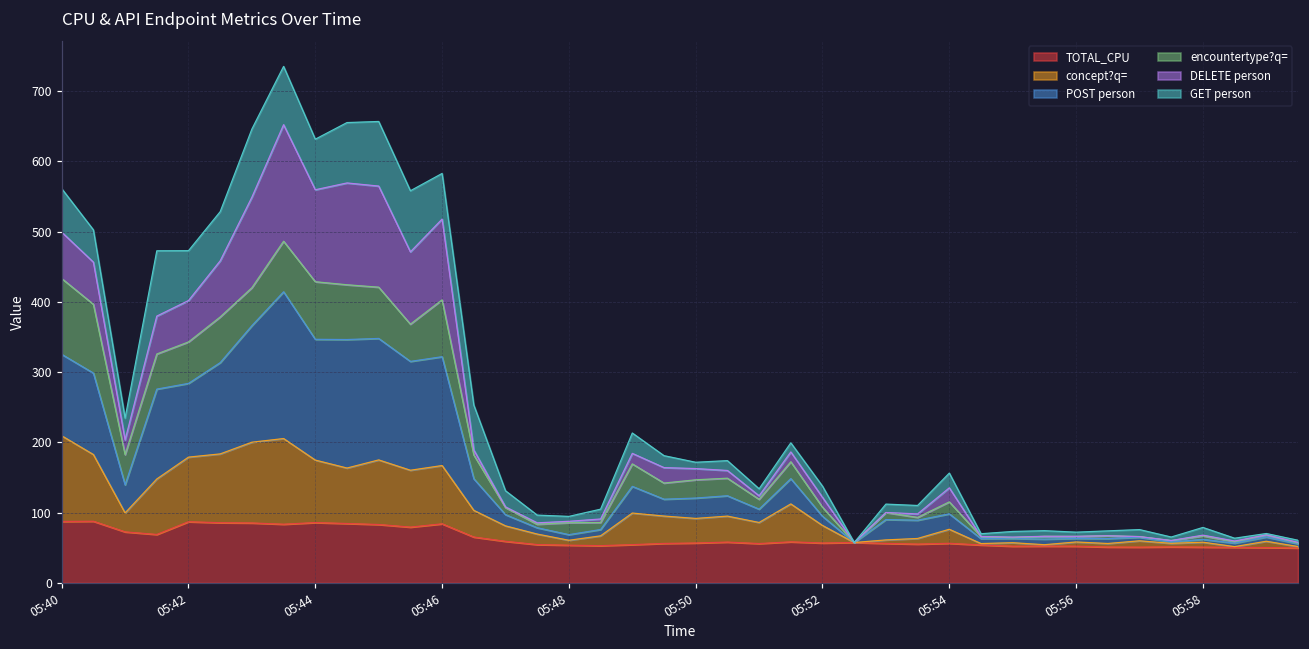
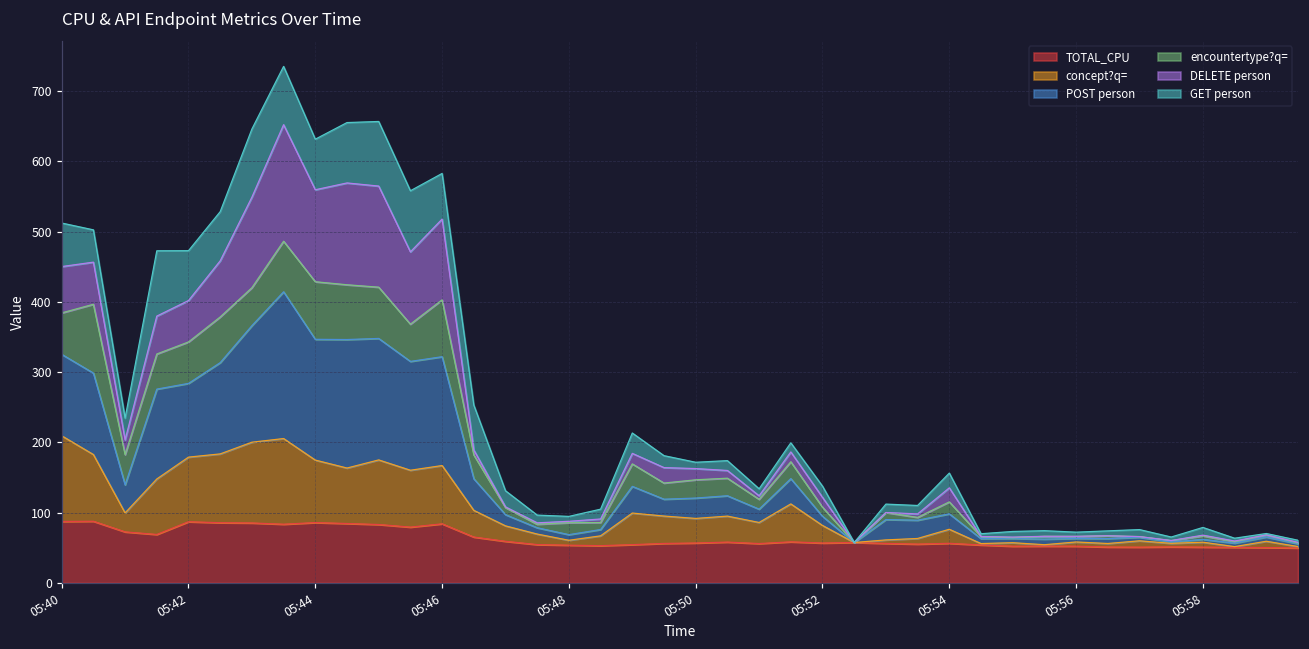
encountertype?q=, 05:40: 110 -> 60
